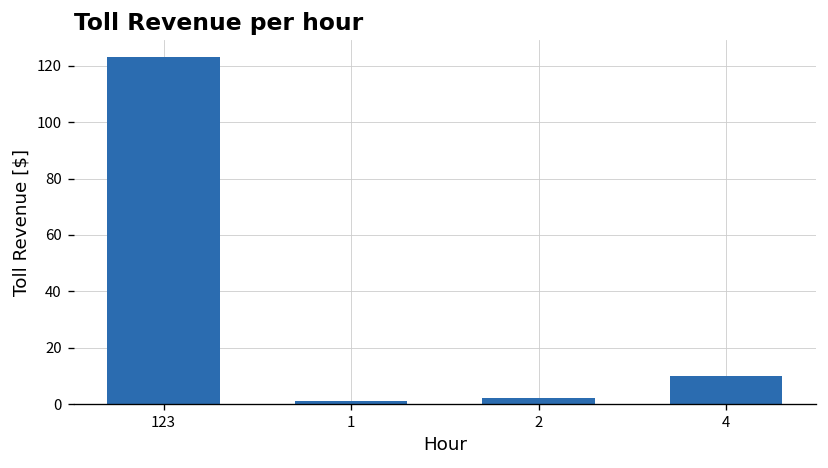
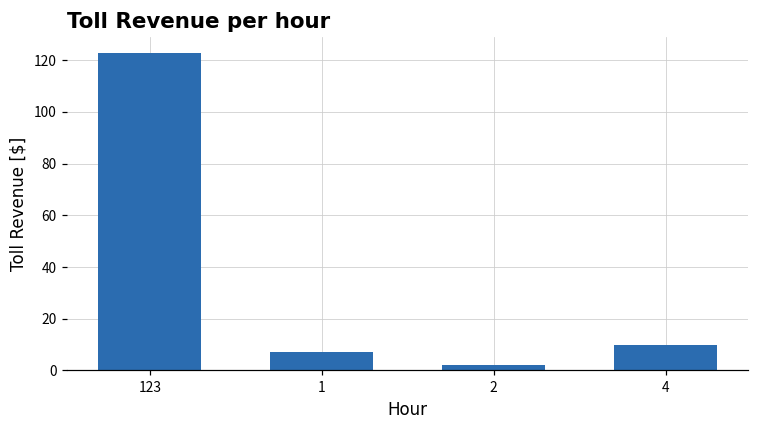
1: 1 -> 7
